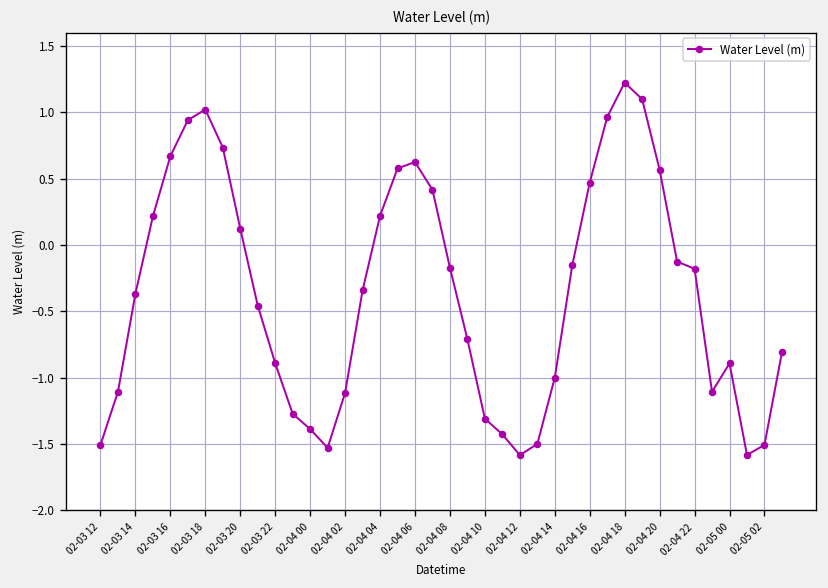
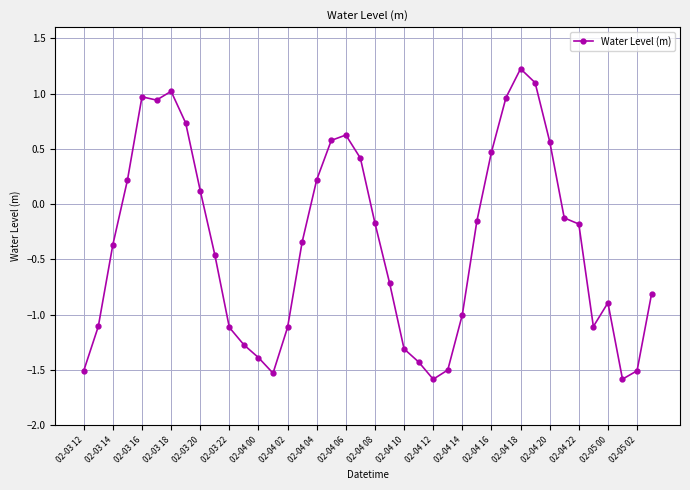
02-03 16: 0.67 -> 0.97
02-03 22: -0.89 -> -1.11
